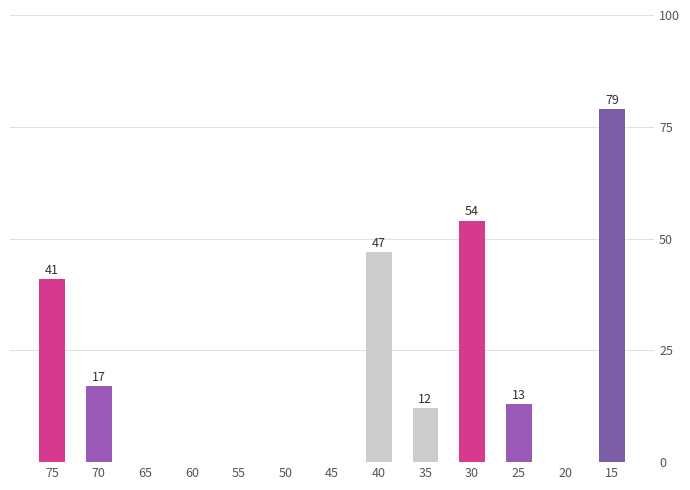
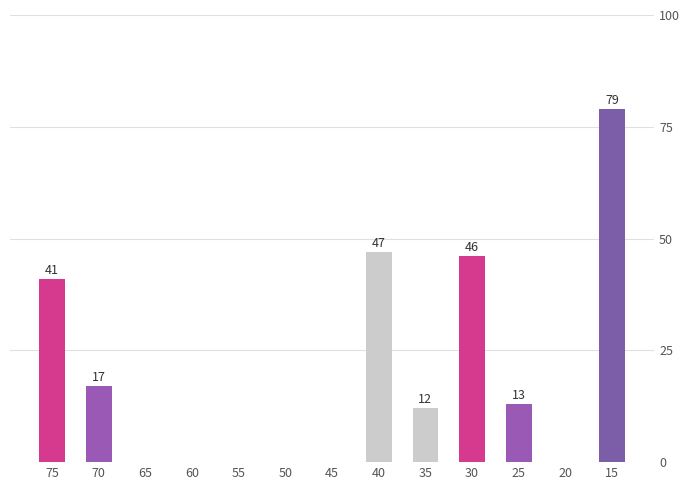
30: 54 -> 46
